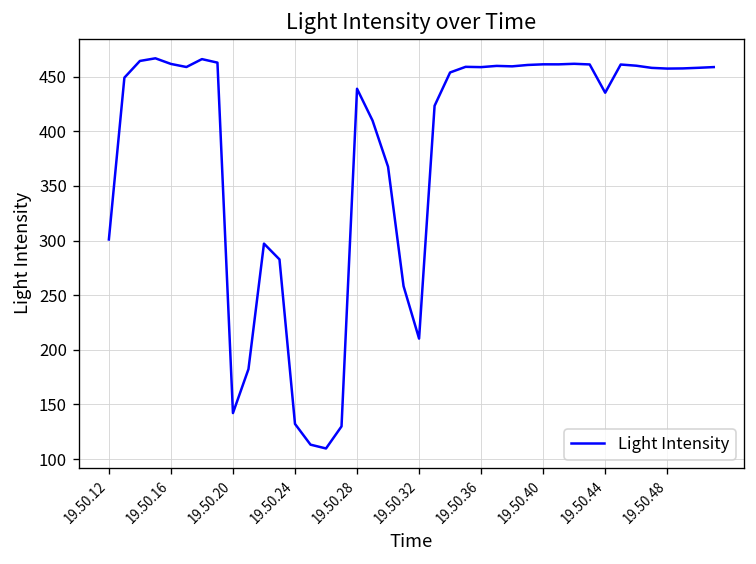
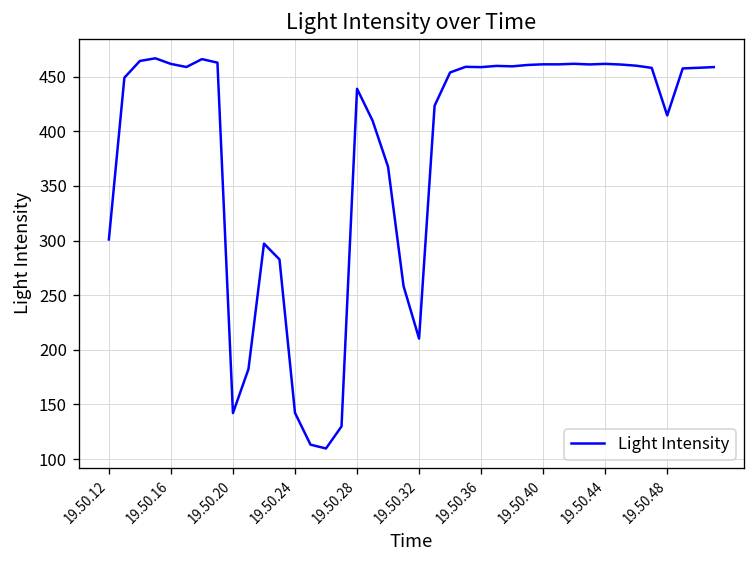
19.50.24: 130 -> 140
19.50.44: 440 -> 460
19.50.48: 460 -> 410
